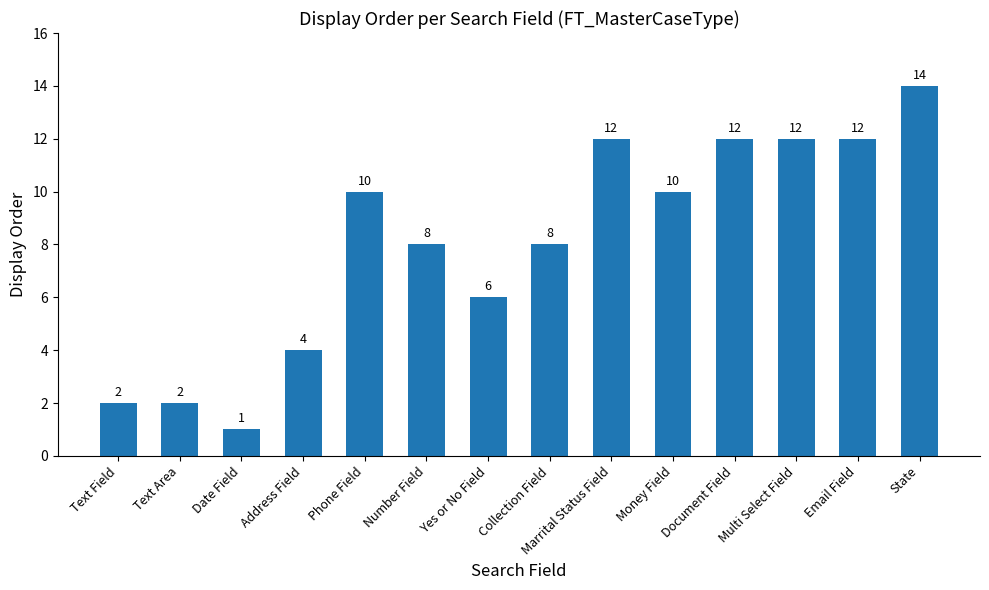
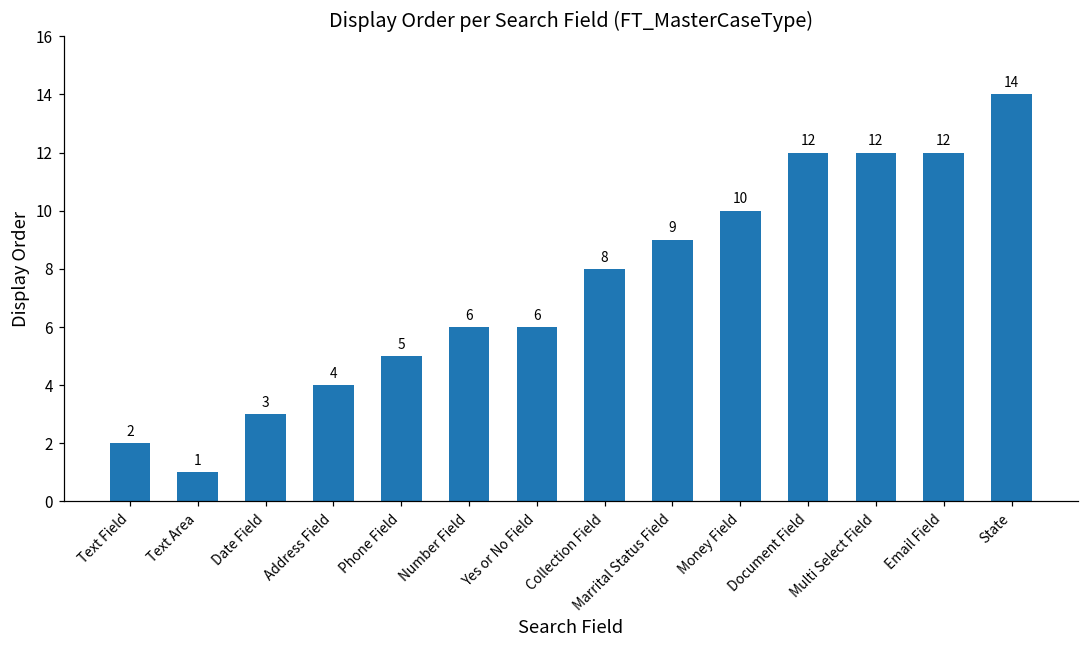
Text Area: 2 -> 1
Date Field: 1 -> 3
Phone Field: 10 -> 5
Number Field: 8 -> 6
Marrital Status Field: 12 -> 9
